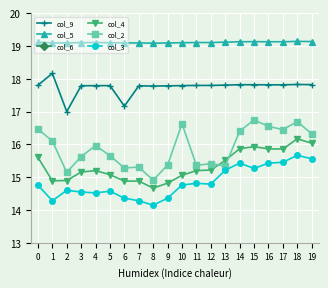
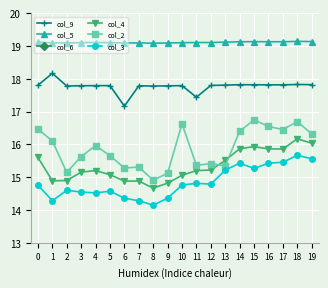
col_9, 2: 17.0 -> 17.8
col_2, 9: 15.4 -> 15.1
col_9, 11: 17.8 -> 17.4
